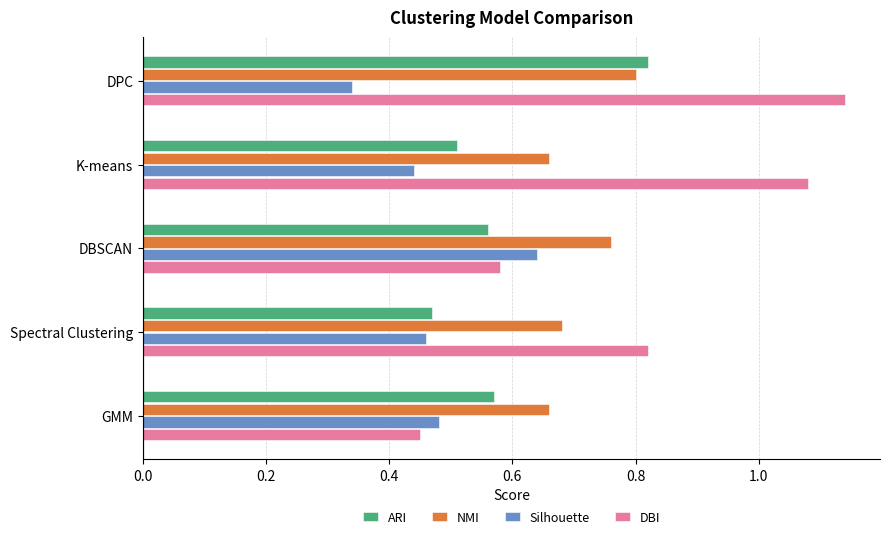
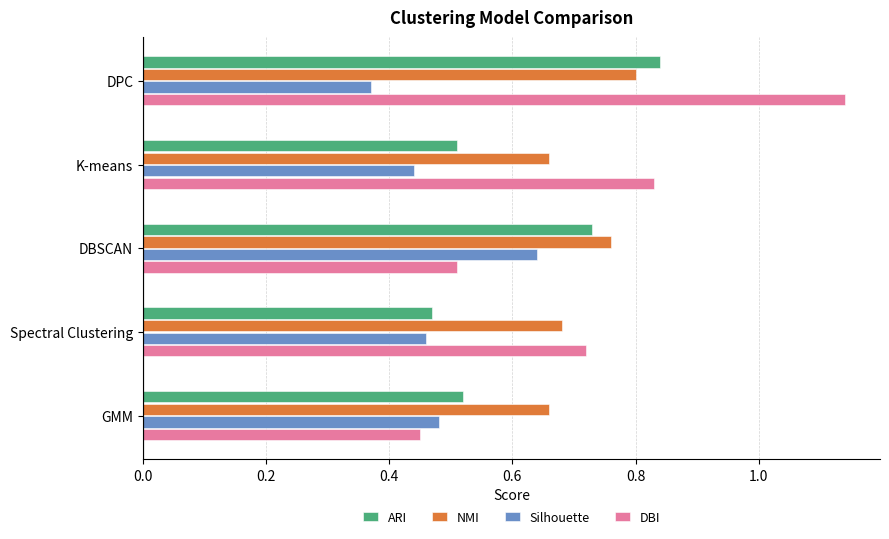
ARI, DPC: 0.82 -> 0.84
Silhouette, DPC: 0.34 -> 0.37
DBI, K-means: 1.08 -> 0.83
ARI, DBSCAN: 0.56 -> 0.73
DBI, DBSCAN: 0.58 -> 0.51
DBI, Spectral Clustering: 0.82 -> 0.72
ARI, GMM: 0.57 -> 0.52
